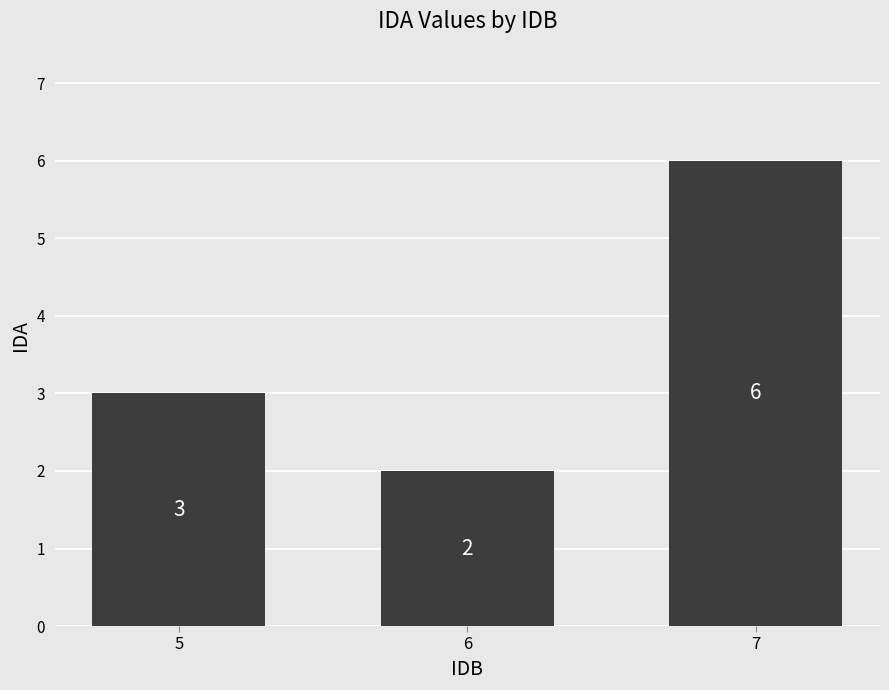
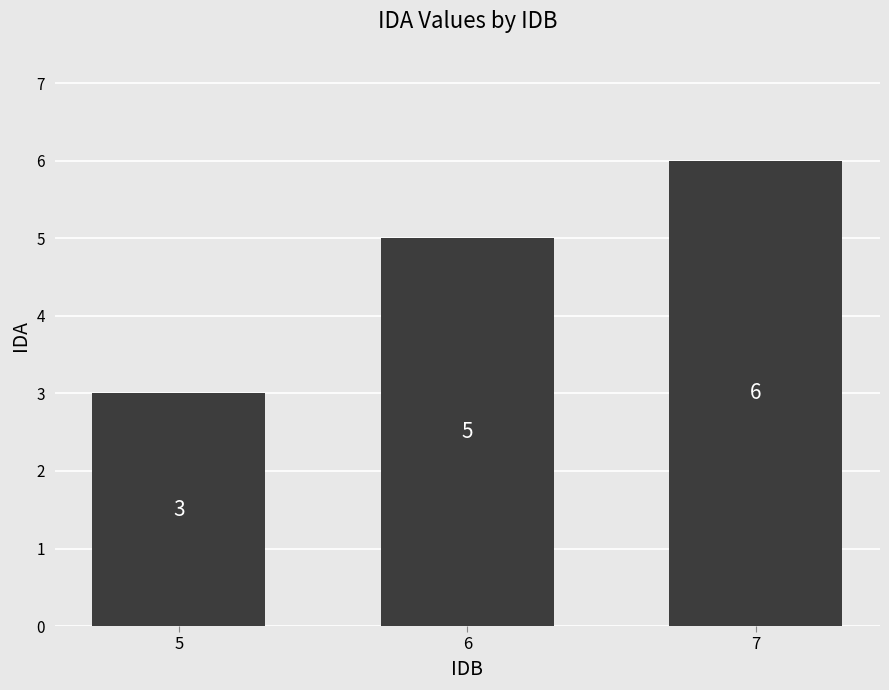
6: 2 -> 5
